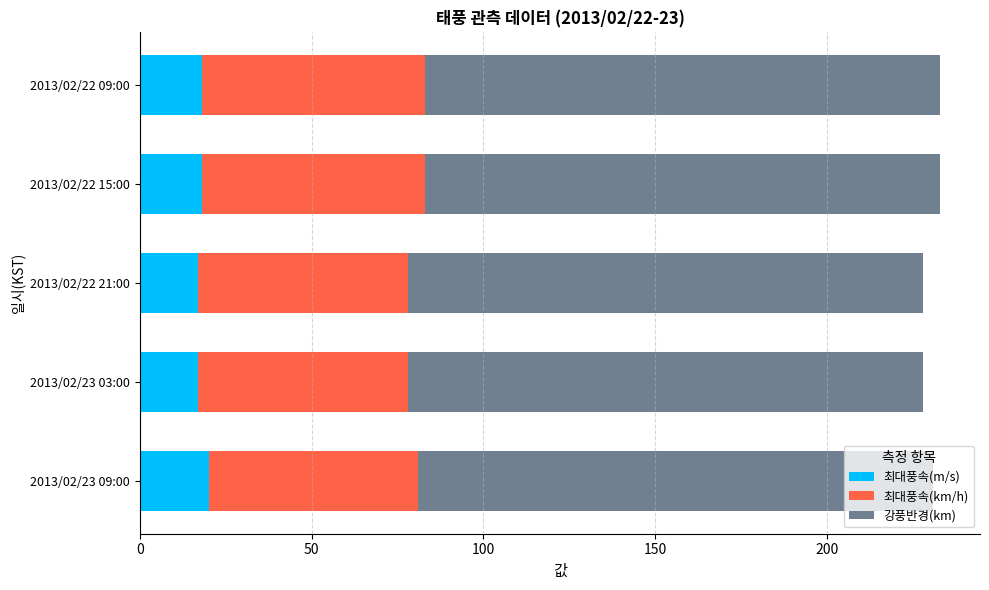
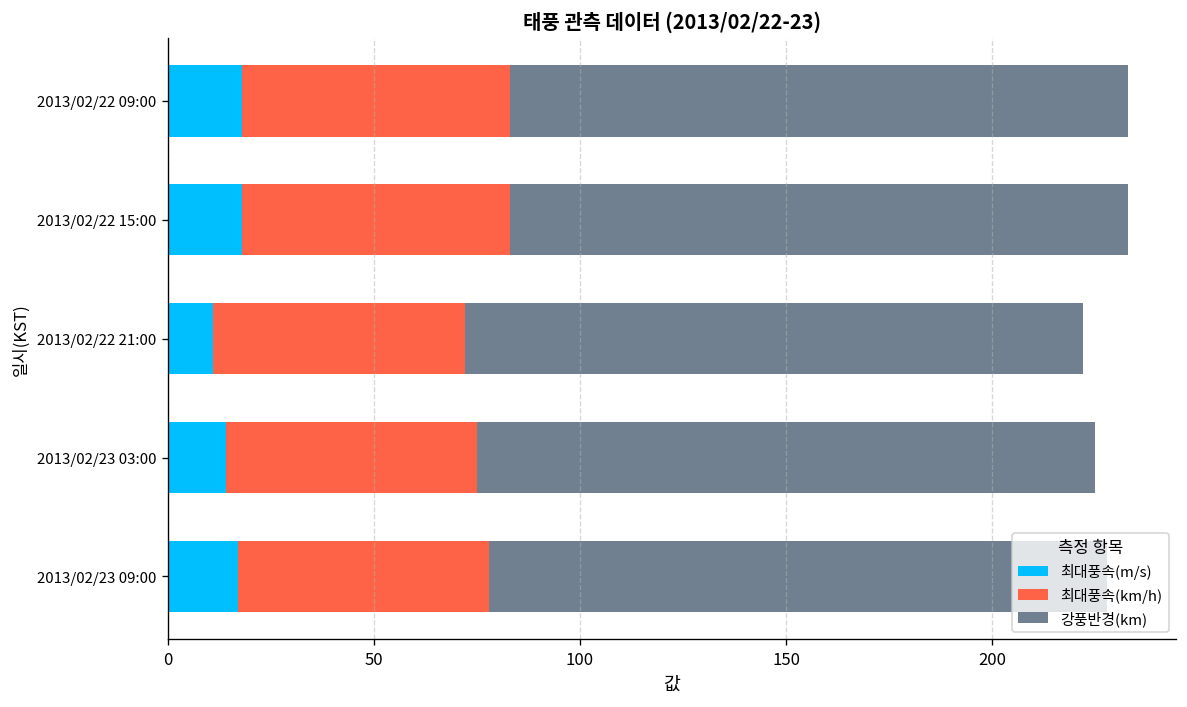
최대풍속(m/s), 2013/02/22 21:00: 17 -> 11
최대풍속(m/s), 2013/02/23 03:00: 17 -> 14
최대풍속(m/s), 2013/02/23 09:00: 20 -> 17
